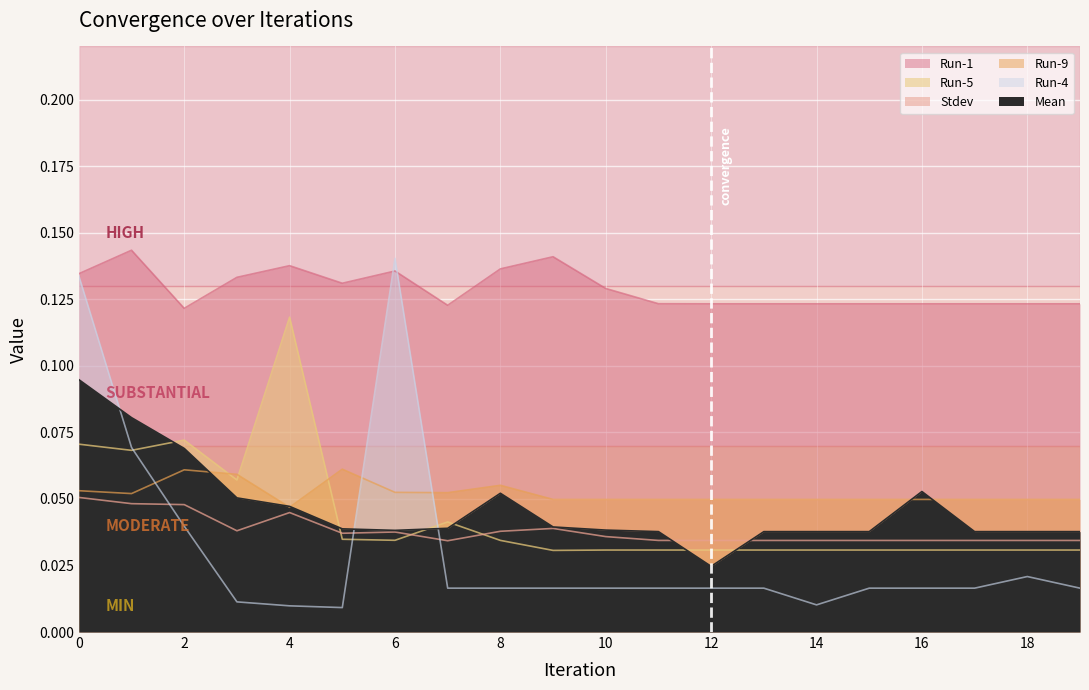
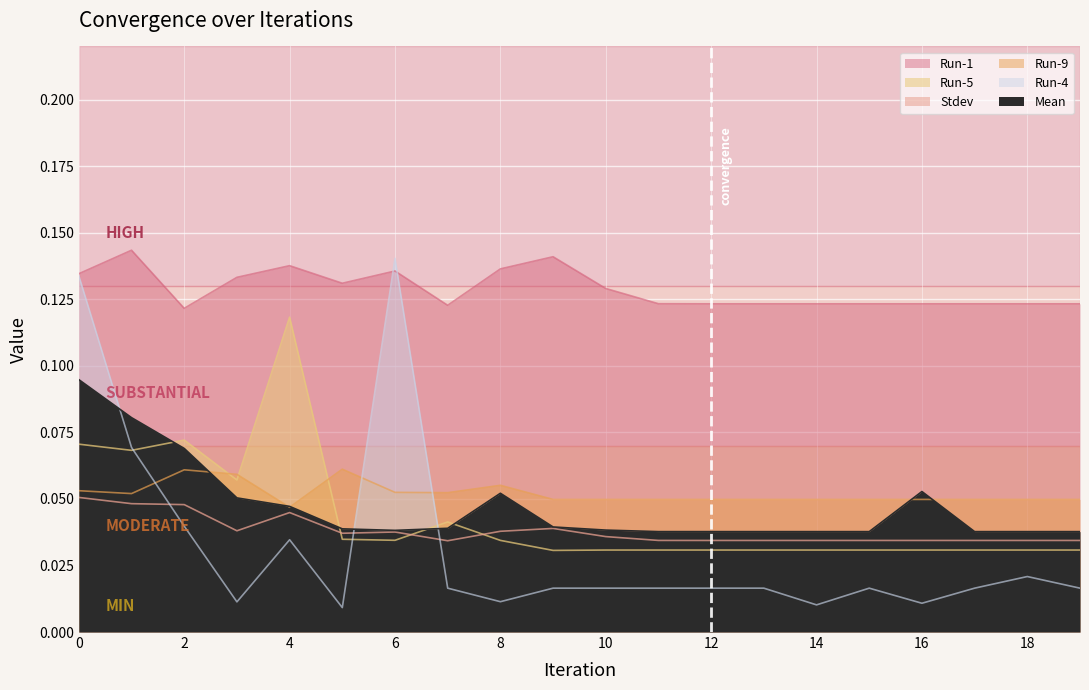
Run-4, 4: 0.010 -> 0.035
Run-4, 8: 0.016 -> 0.011
Mean, 12: 0.025 -> 0.038
Run-4, 16: 0.016 -> 0.011
